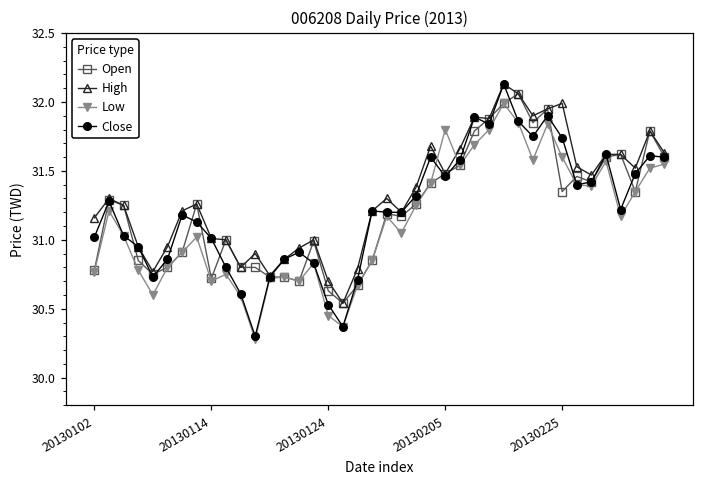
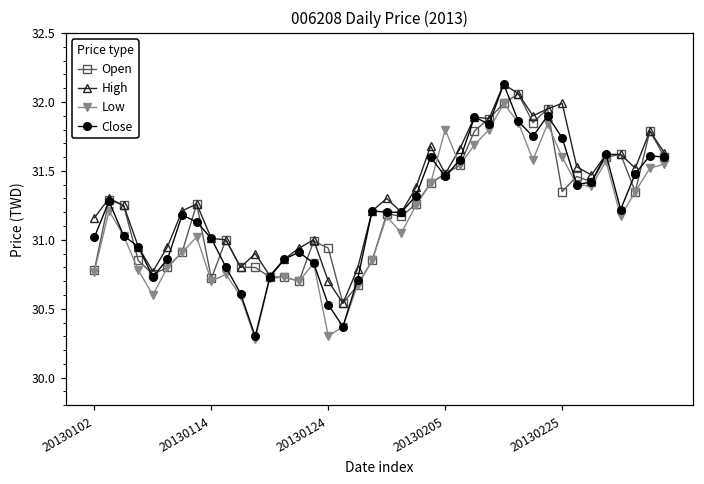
Open, 20130124: 30.63 -> 30.94
Low, 20130124: 30.45 -> 30.30
